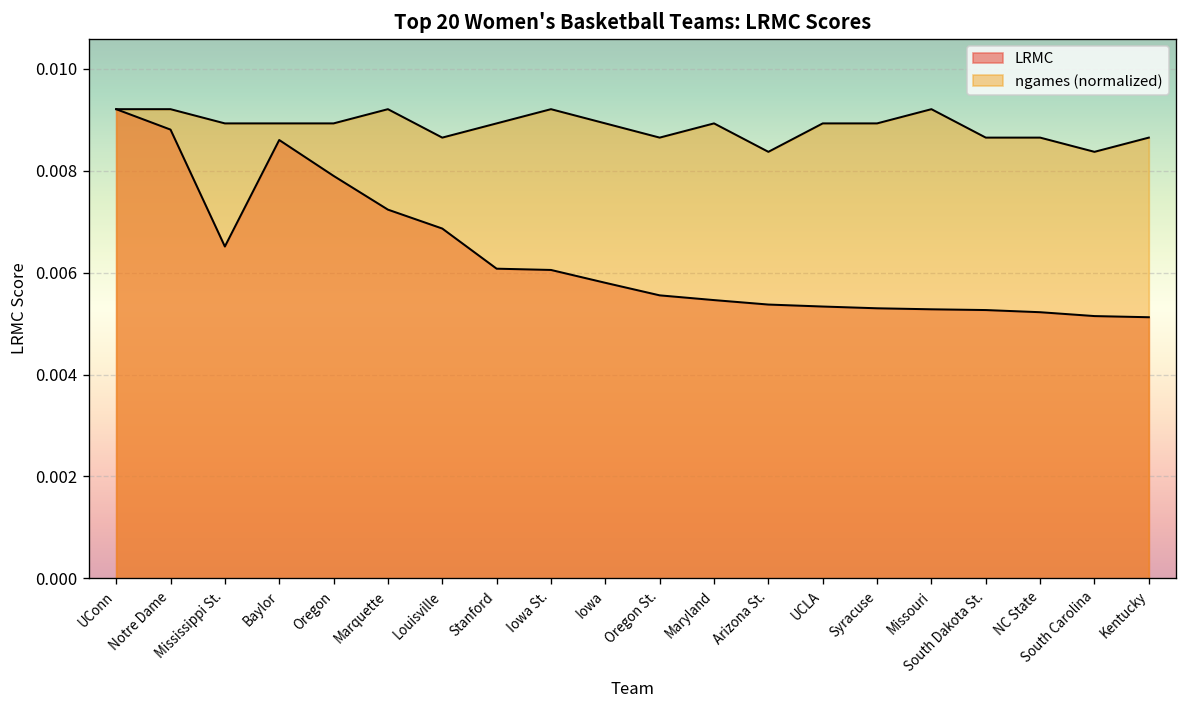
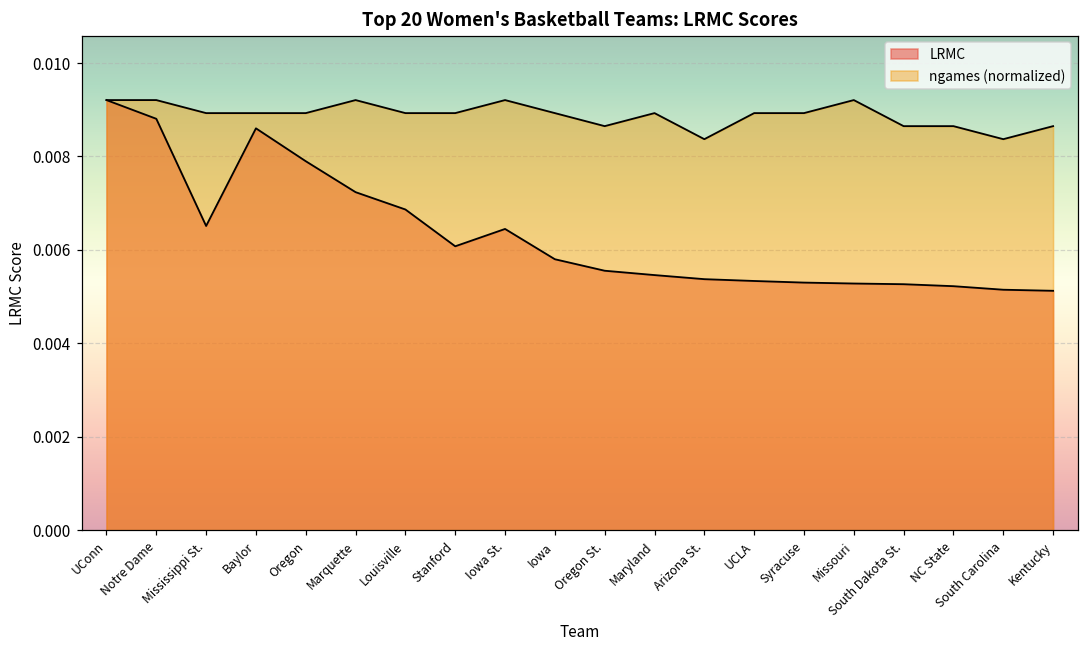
ngames (normalized), Louisville: 0.0086 -> 0.0089
LRMC, Iowa St.: 0.0061 -> 0.0064
